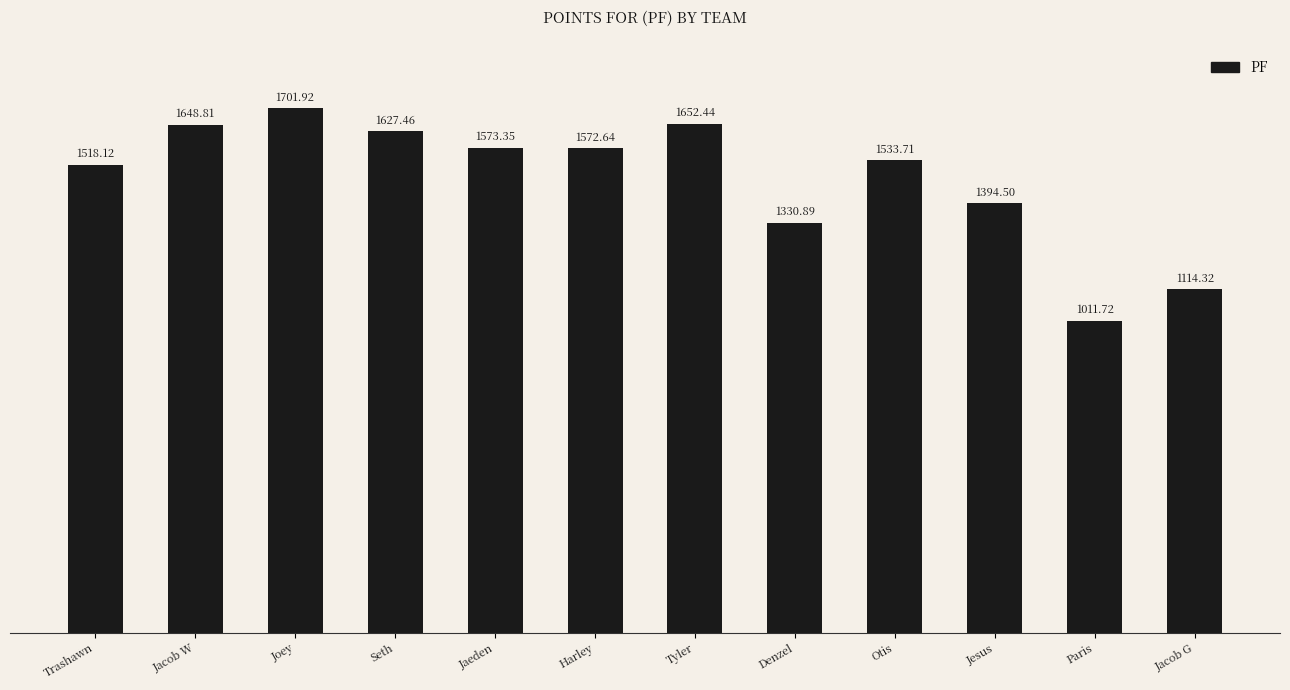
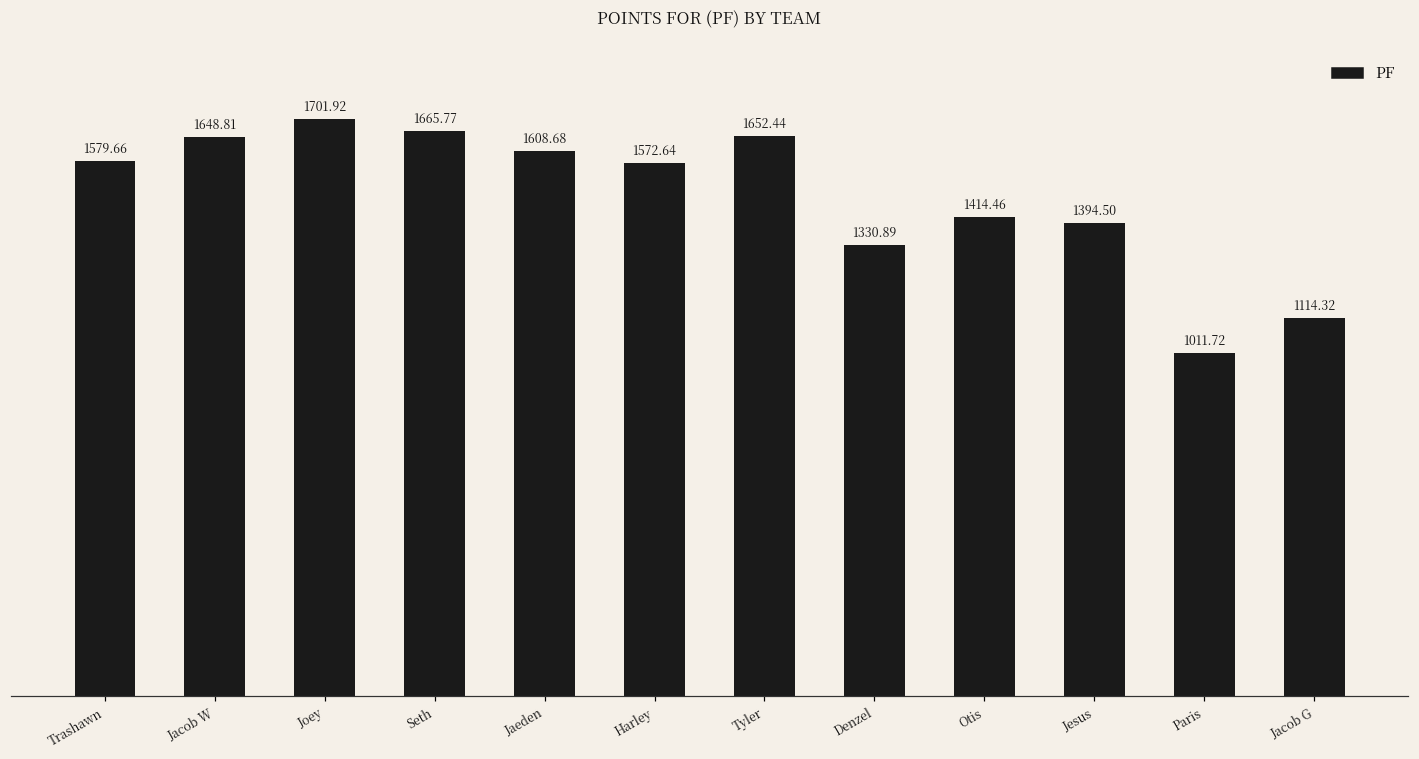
Trashawn: 1518.12 -> 1579.66
Seth: 1627.46 -> 1665.77
Jaeden: 1573.35 -> 1608.68
Otis: 1533.71 -> 1414.46
